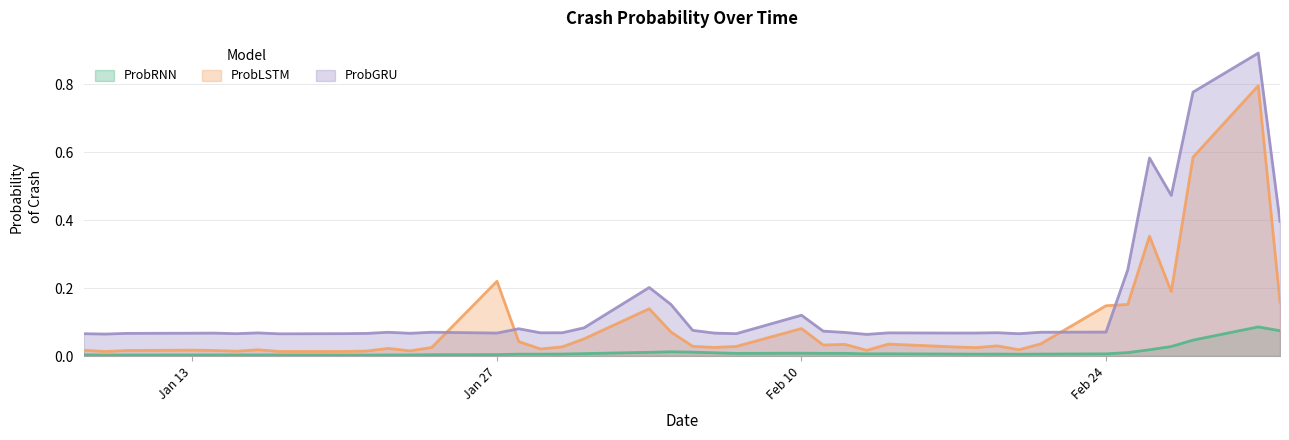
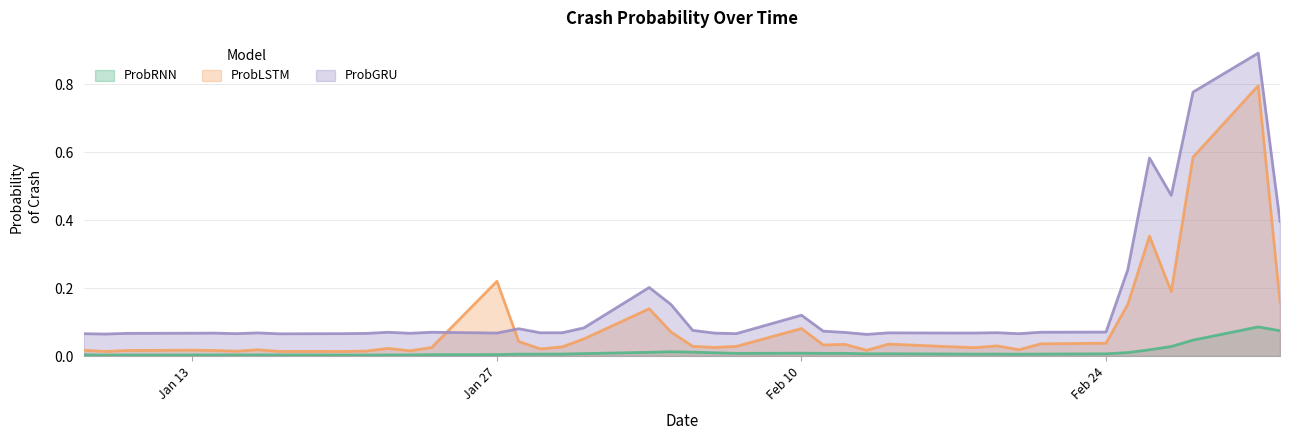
ProbLSTM, Feb 24: 0.15 -> 0.04
